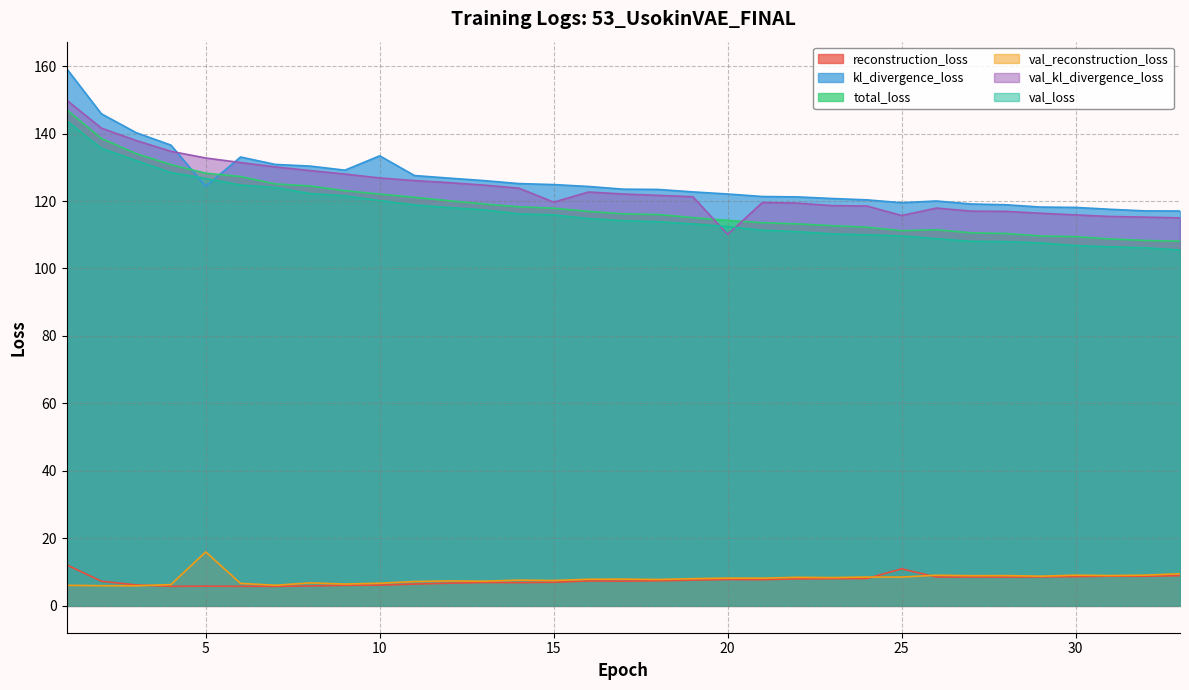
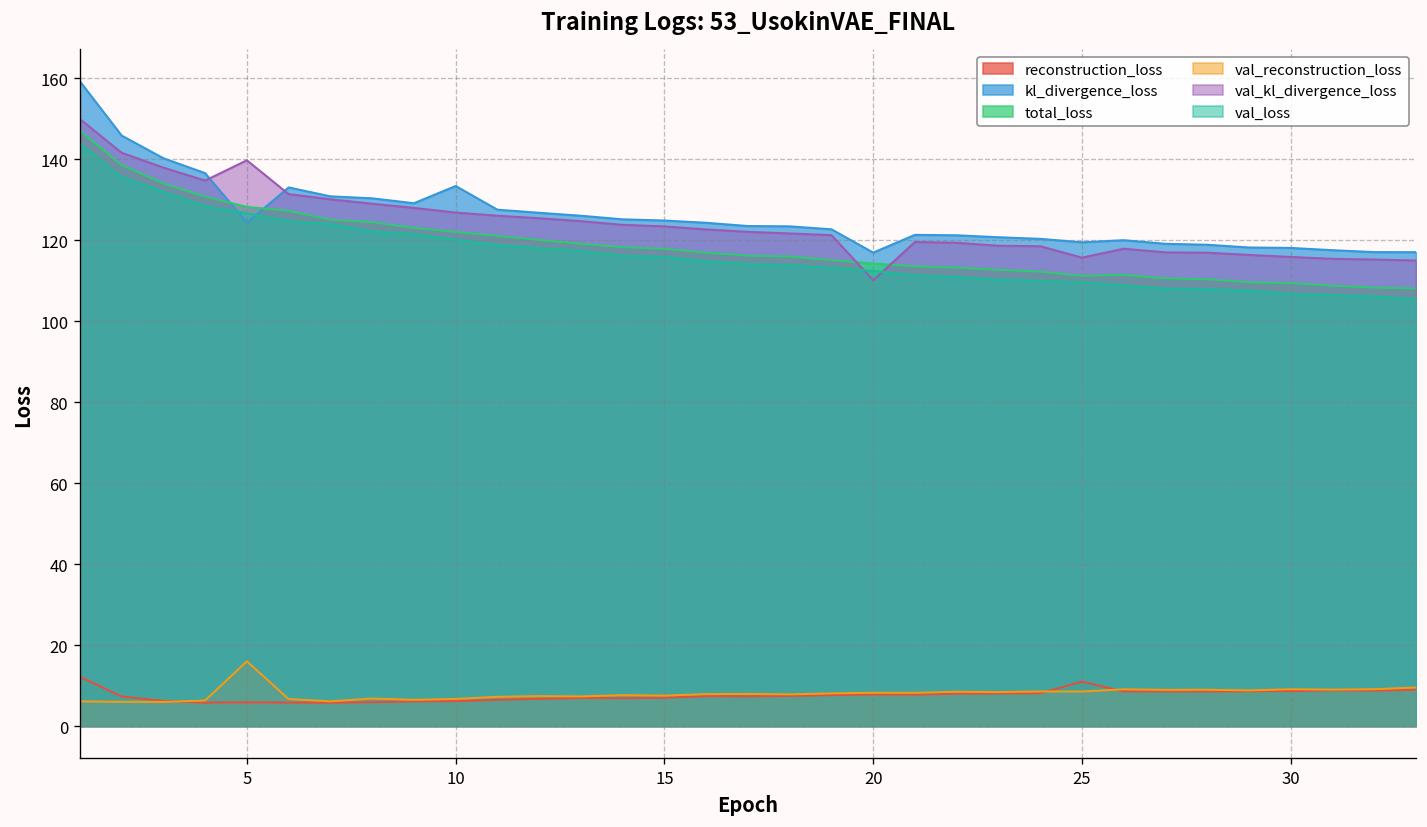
val_kl_divergence_loss, 5: 133 -> 140
val_kl_divergence_loss, 15: 120 -> 123
kl_divergence_loss, 20: 122 -> 117
